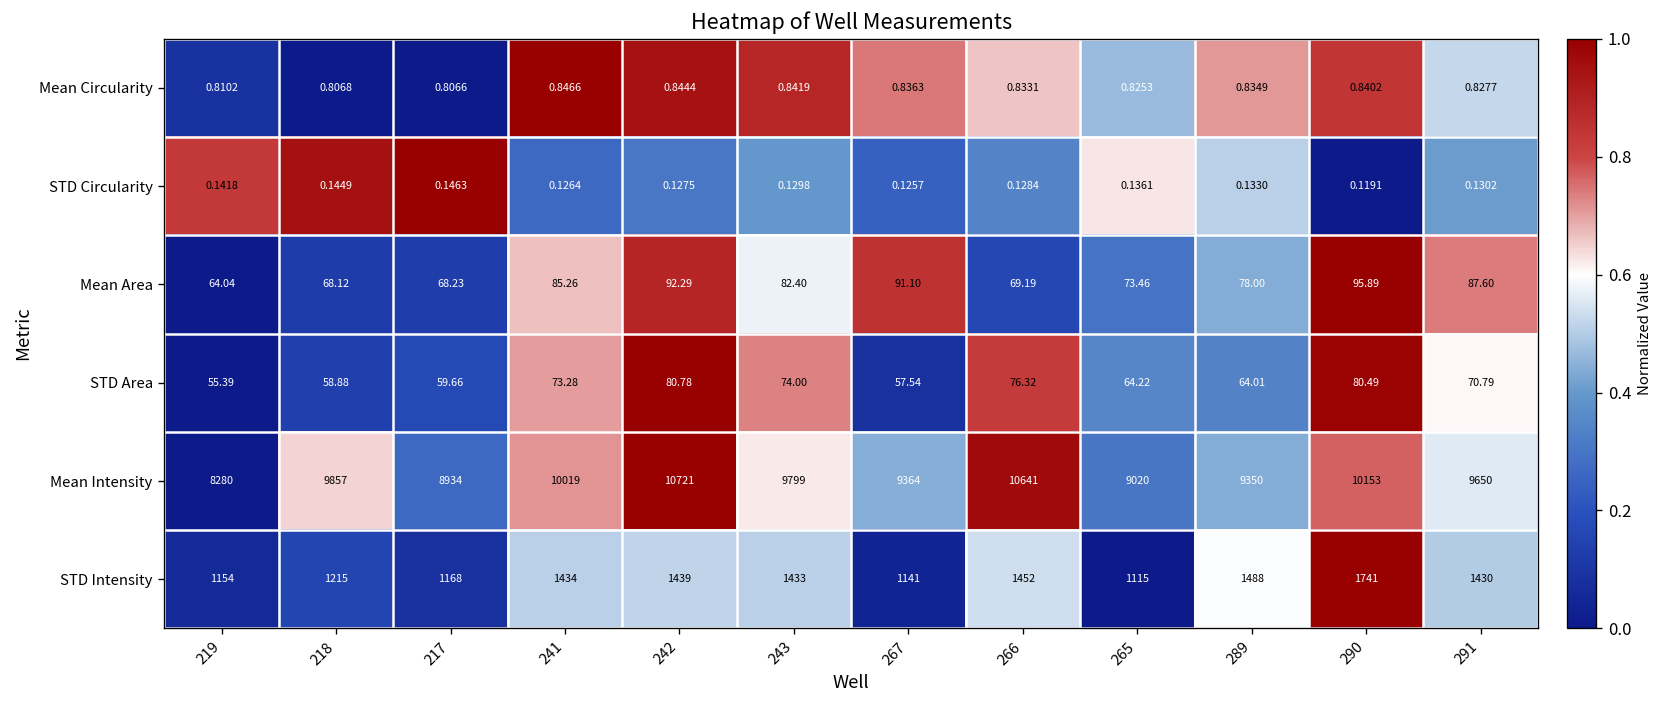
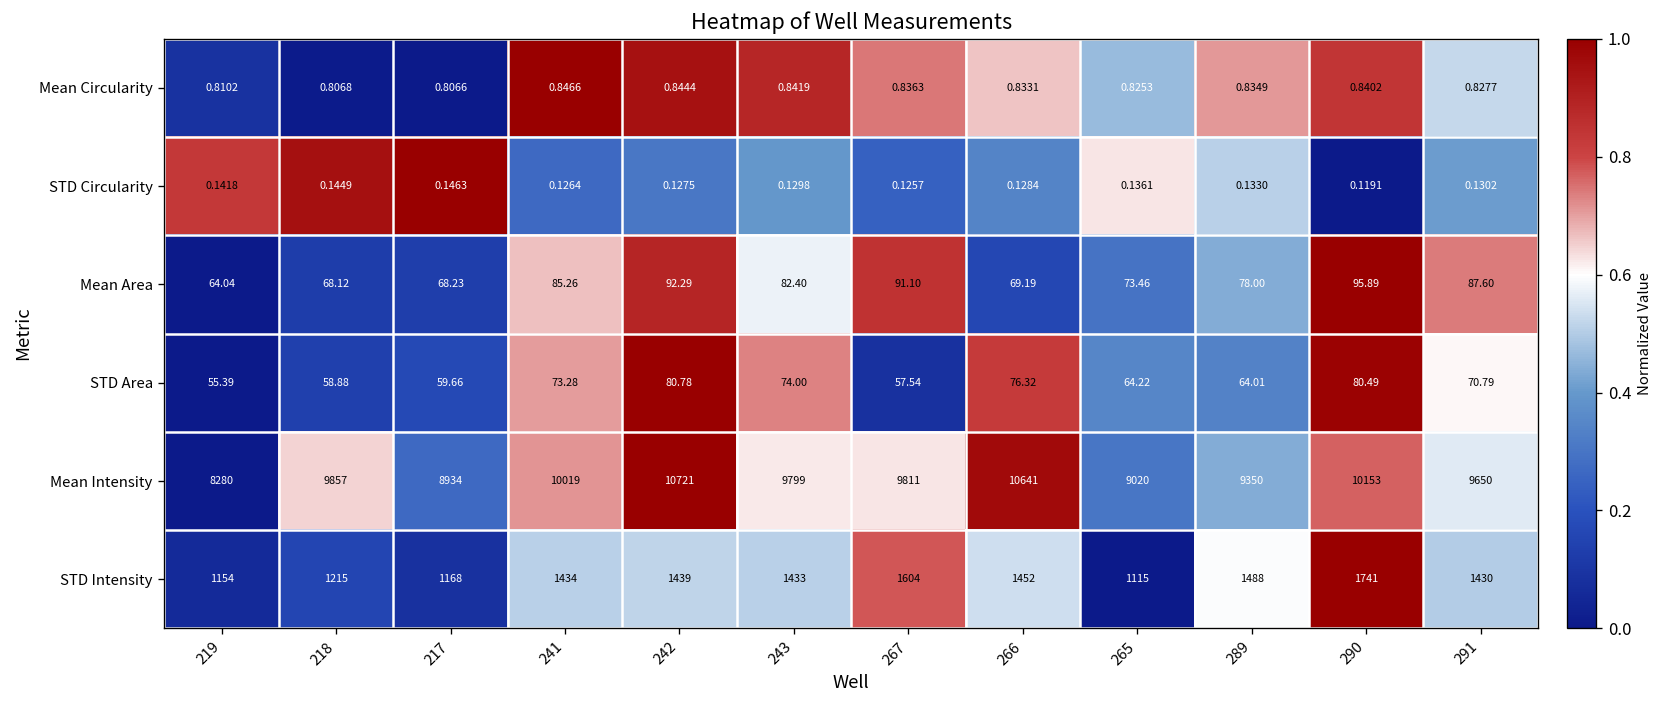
Mean Intensity, 267: 9364 -> 9811
STD Intensity, 267: 1141 -> 1604
